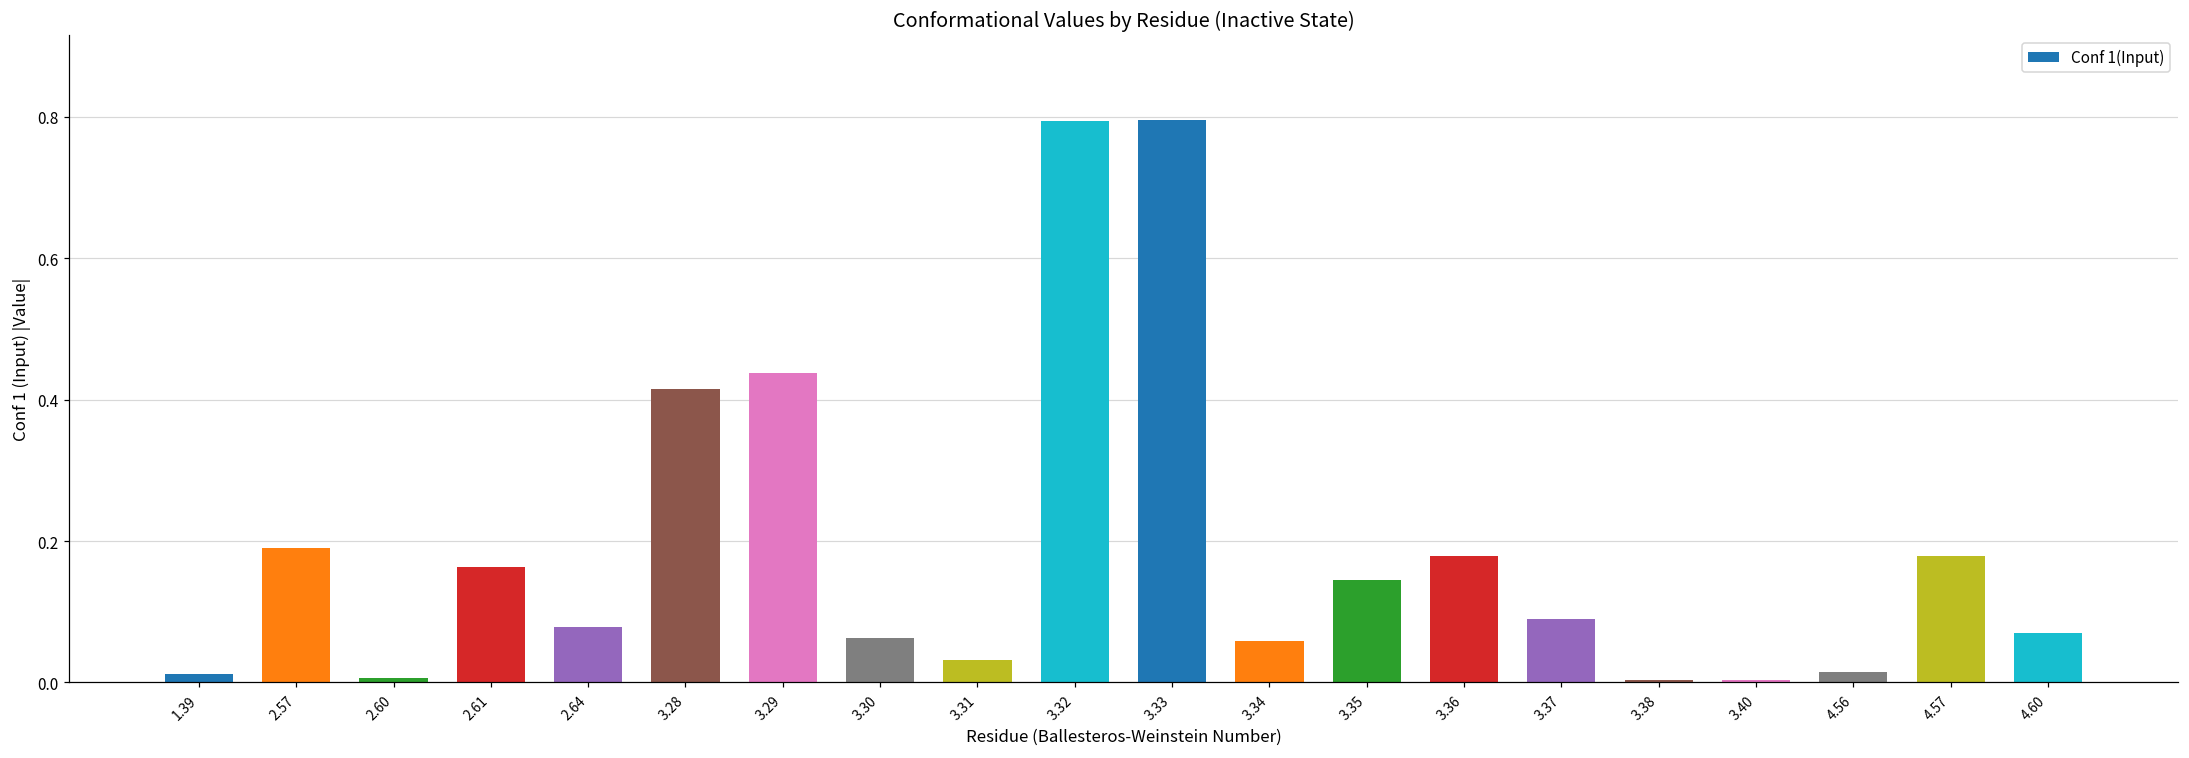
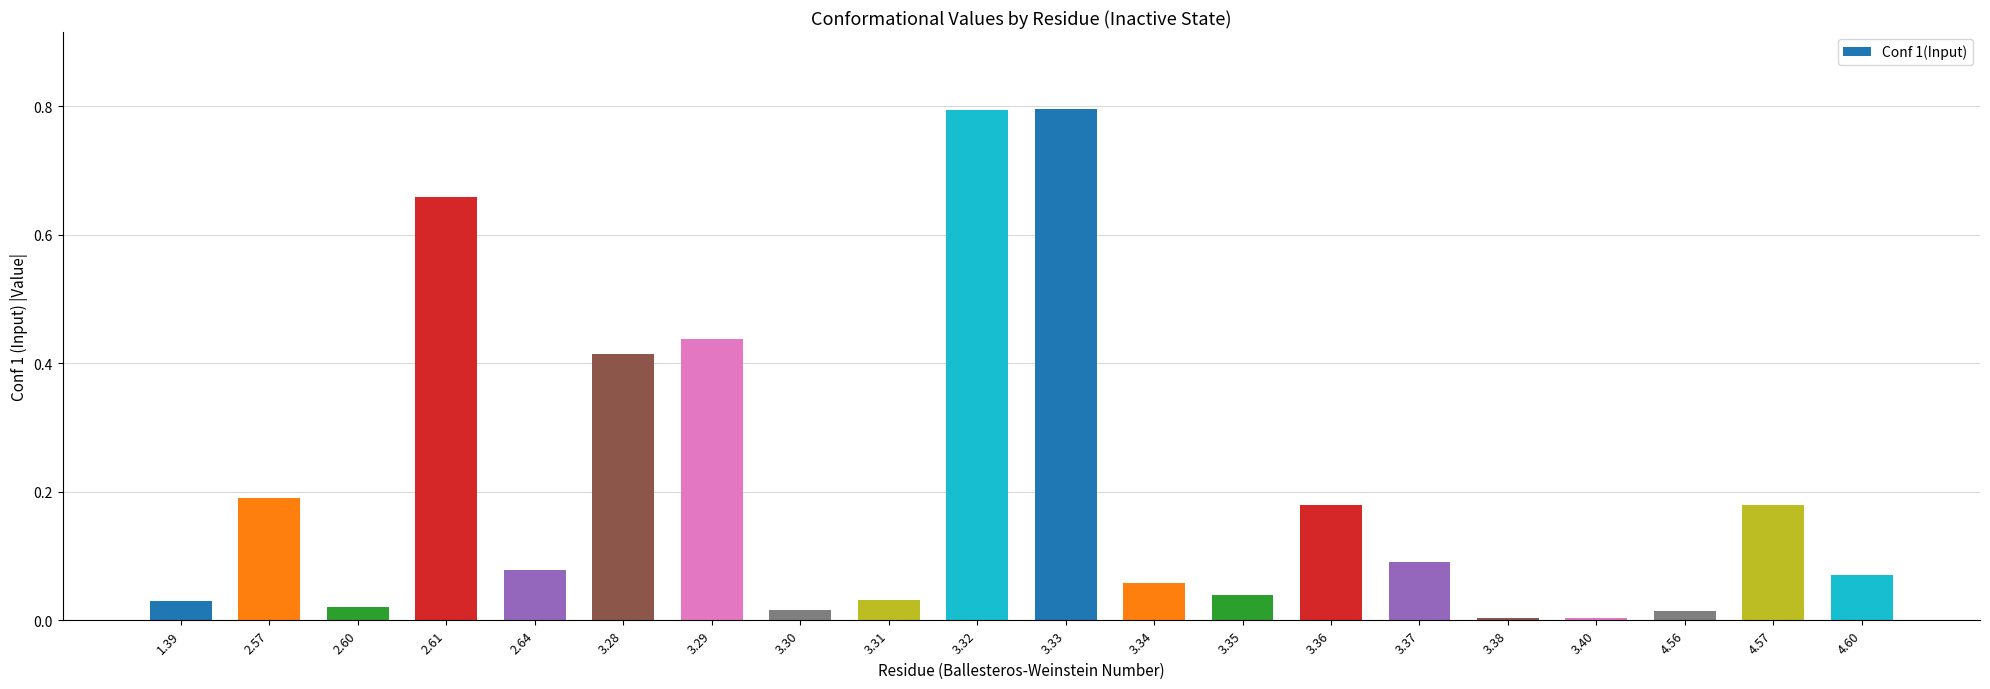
1.39: 0.01 -> 0.03
2.60: 0.01 -> 0.02
2.61: 0.16 -> 0.66
3.30: 0.06 -> 0.02
3.35: 0.15 -> 0.04
